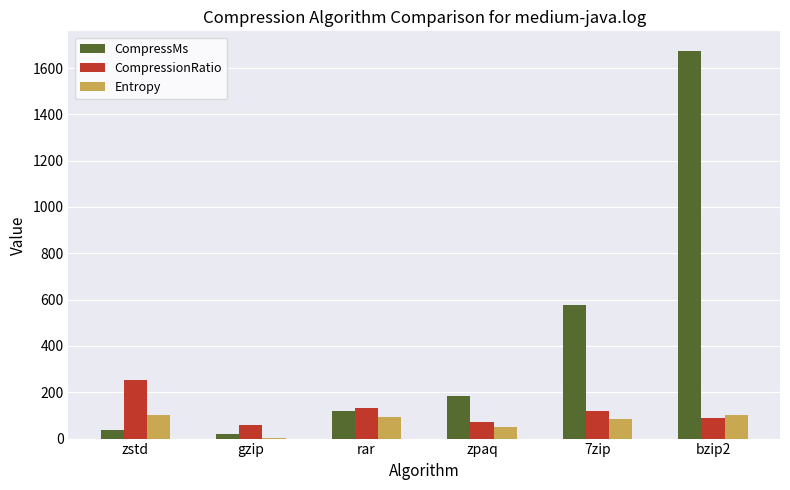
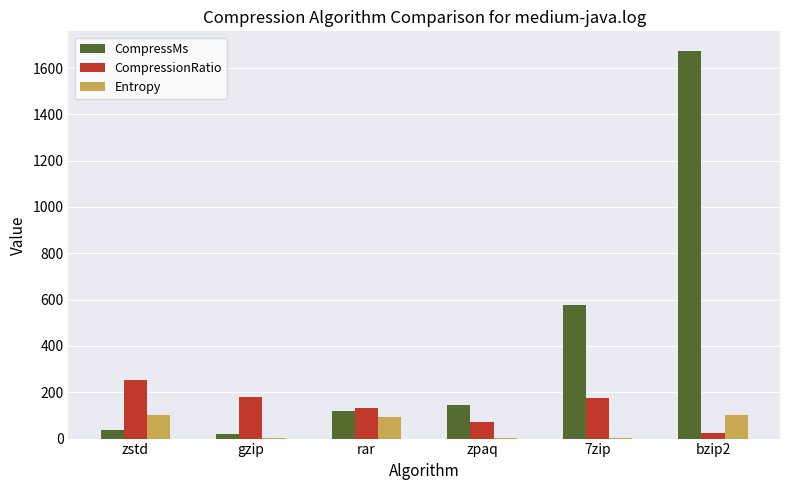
CompressionRatio, gzip: 60 -> 180
CompressMs, zpaq: 190 -> 150
Entropy, zpaq: 50 -> 0
CompressionRatio, 7zip: 120 -> 170
Entropy, 7zip: 80 -> 0
CompressionRatio, bzip2: 90 -> 20
